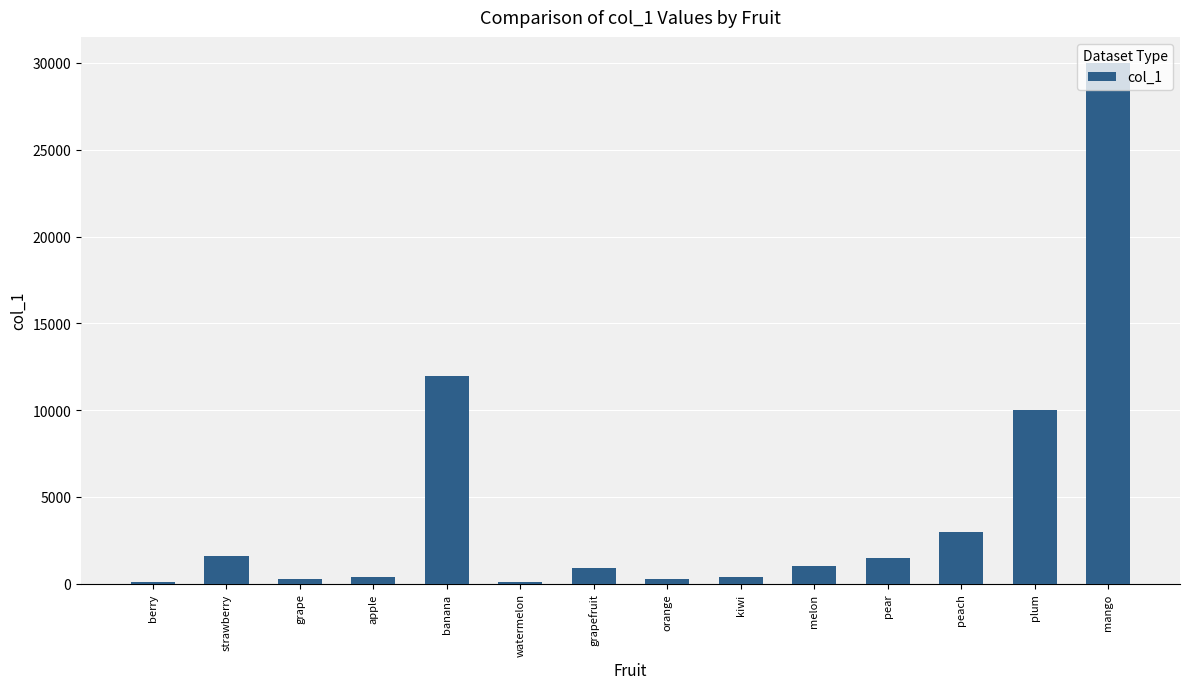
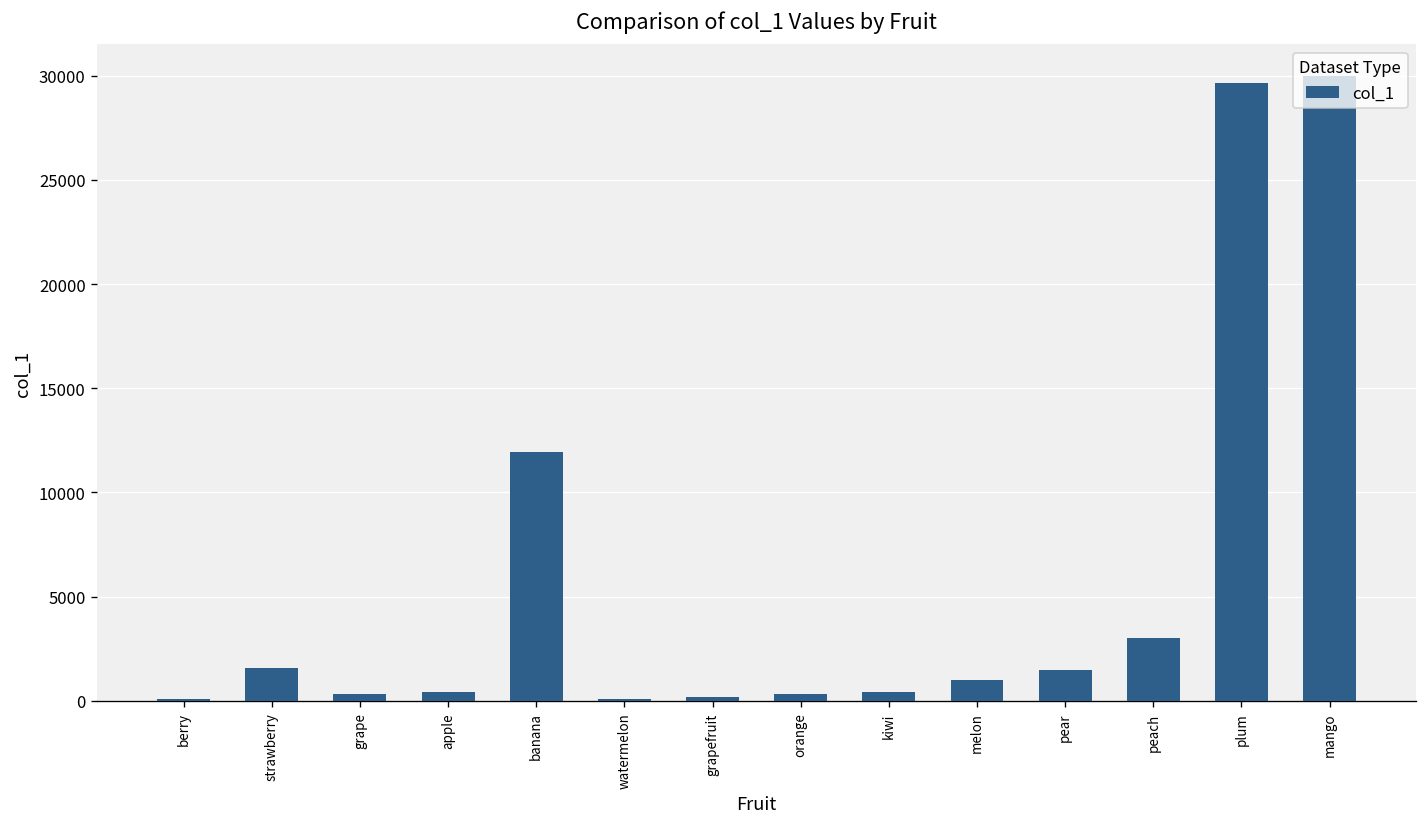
grapefruit: 900 -> 200
plum: 10000 -> 29700
